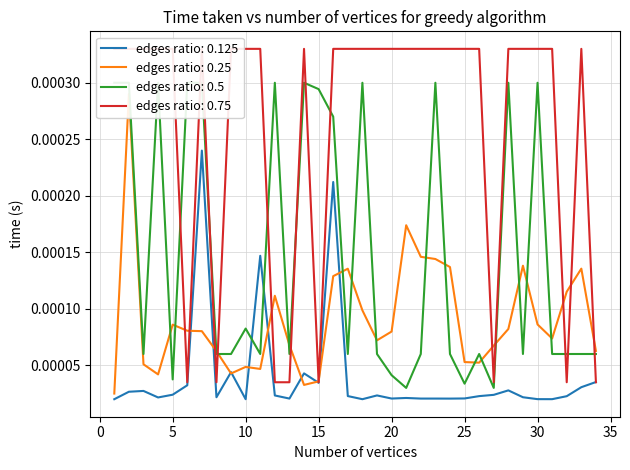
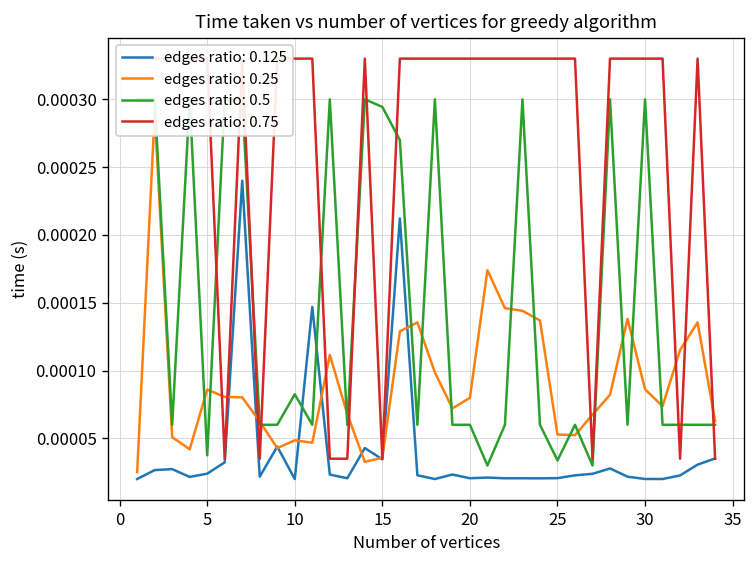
edges ratio: 0.5, 20: 0.000041 -> 0.000060
